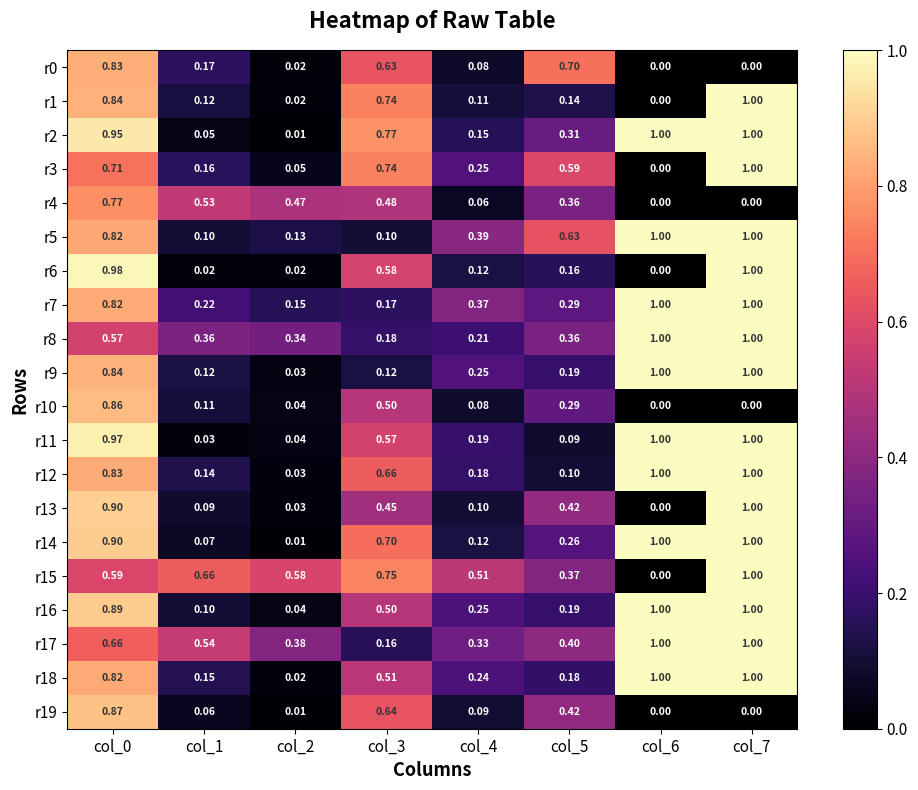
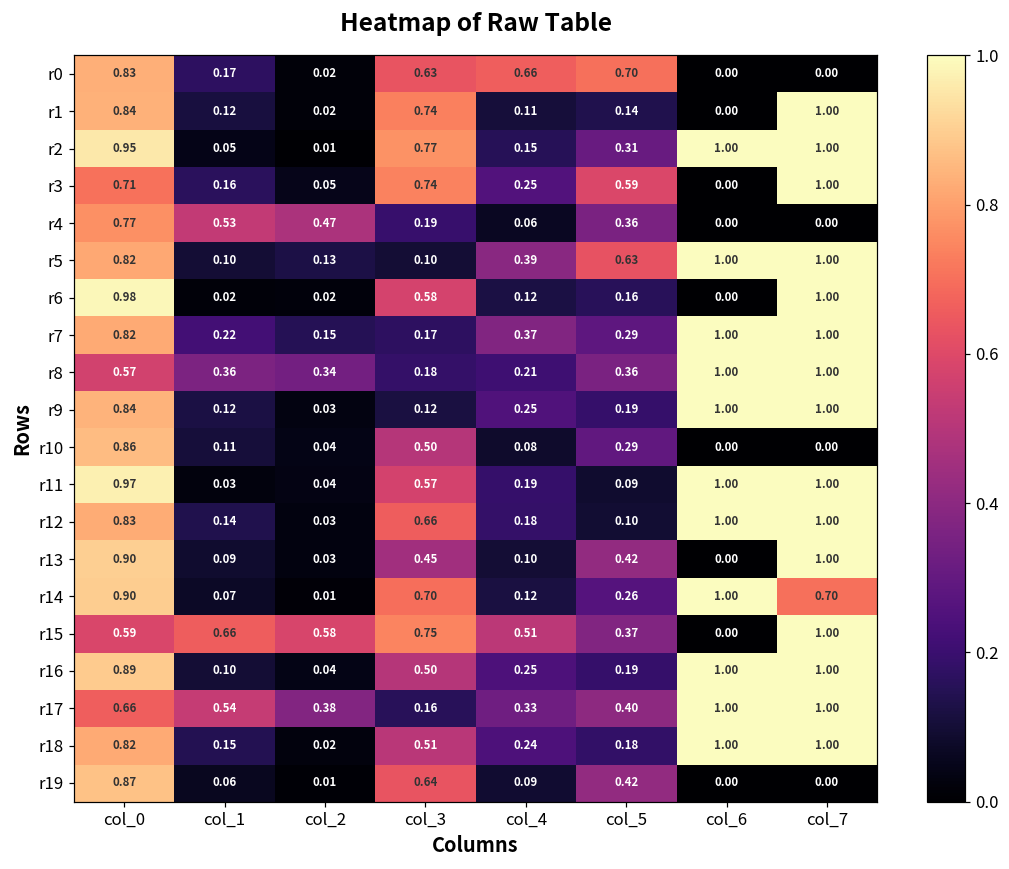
r0, col_4: 0.08 -> 0.66
r4, col_3: 0.48 -> 0.19
r14, col_7: 1.00 -> 0.70
